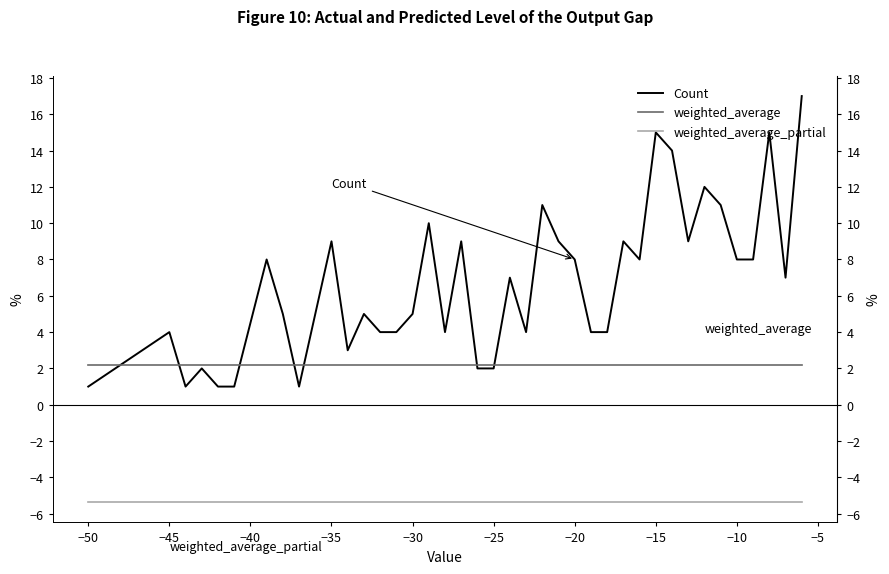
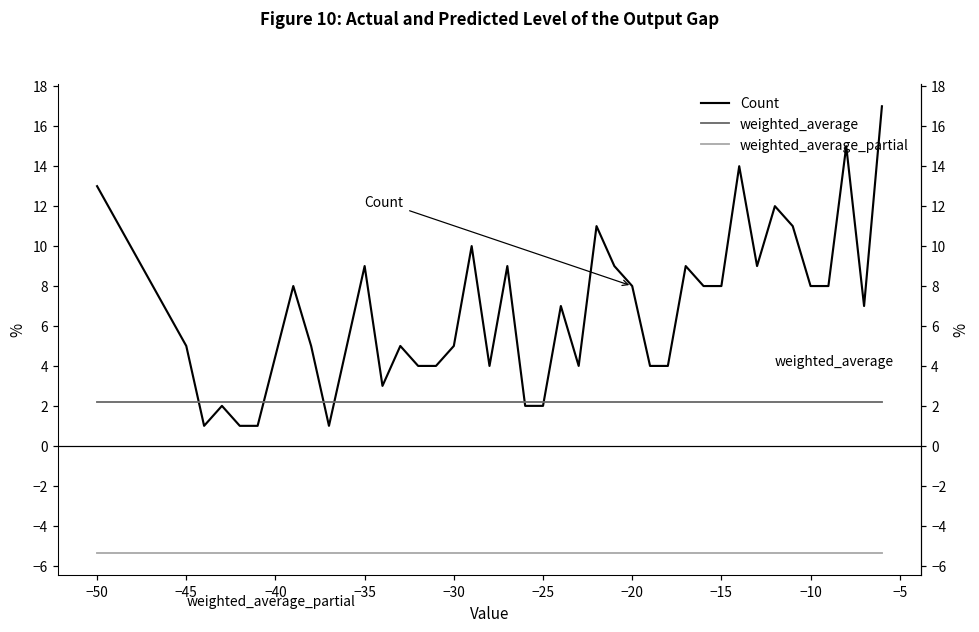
Count, −50: 1 -> 13
Count, −45: 4 -> 5
Count, −15: 15 -> 8
